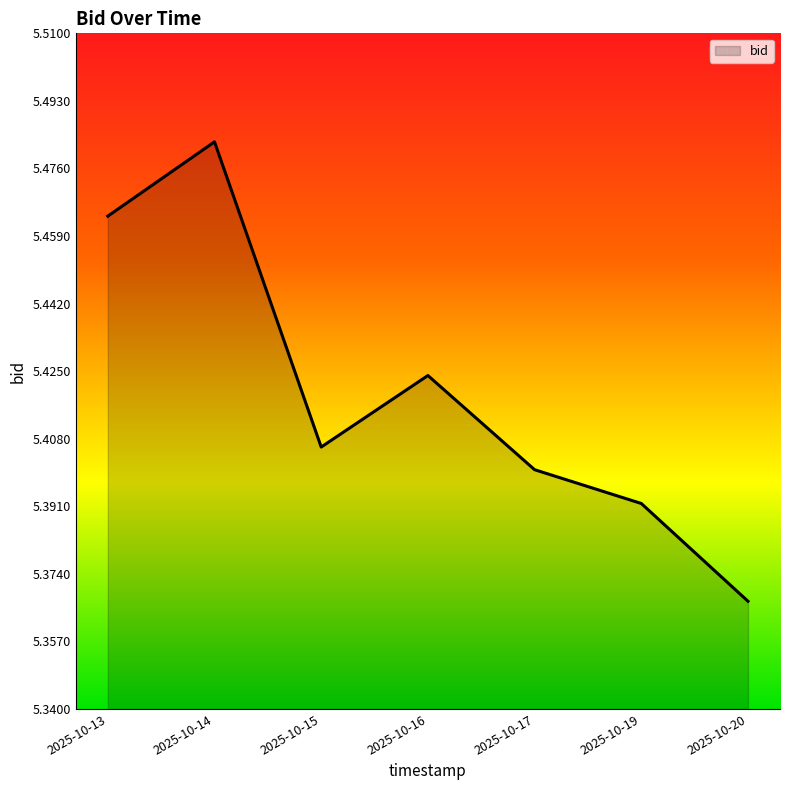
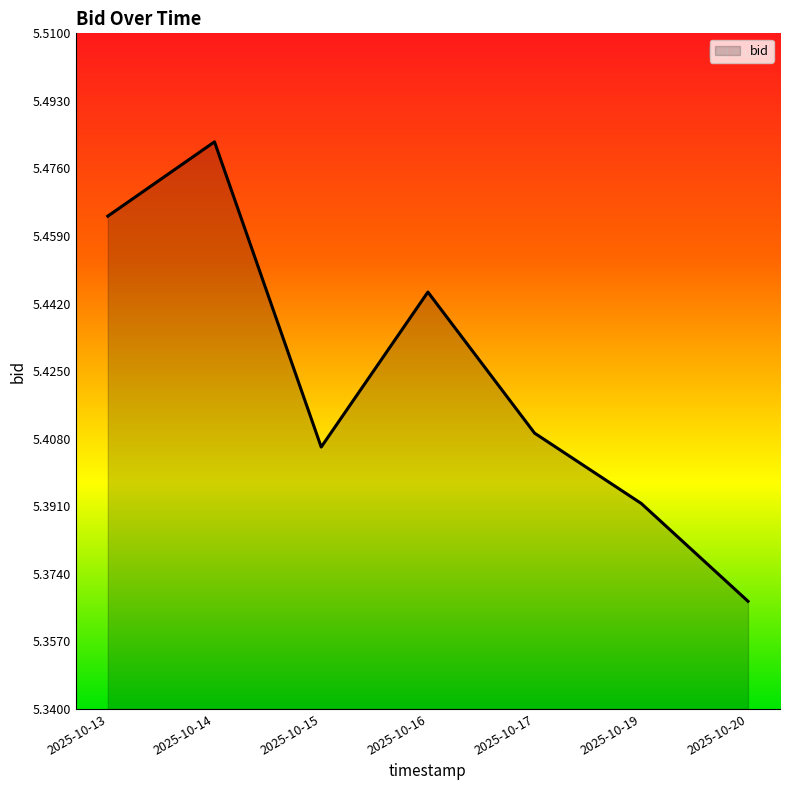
2025-10-16: 5.424 -> 5.445
2025-10-17: 5.400 -> 5.409
